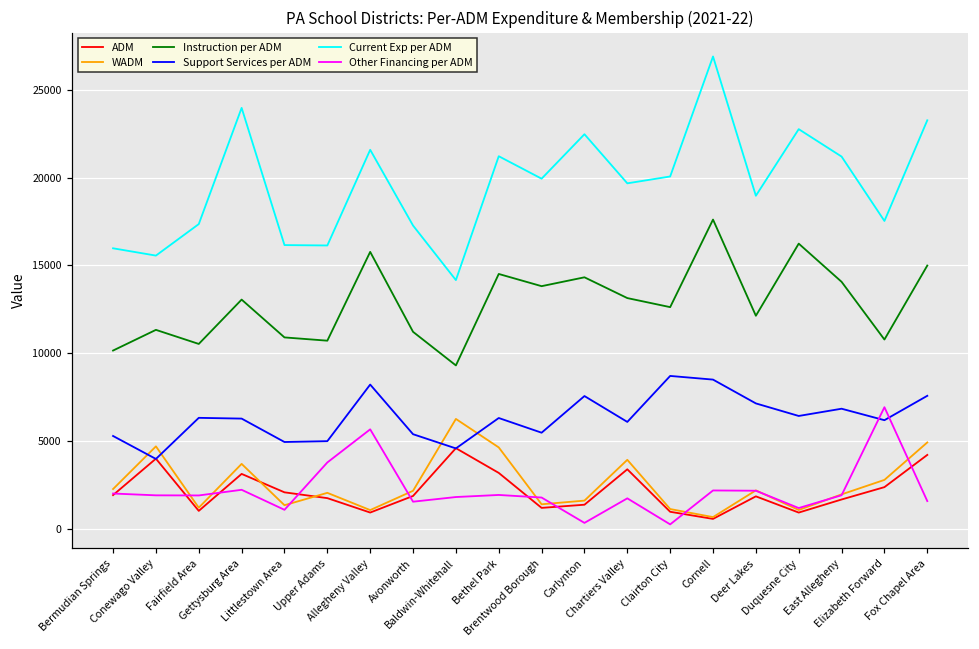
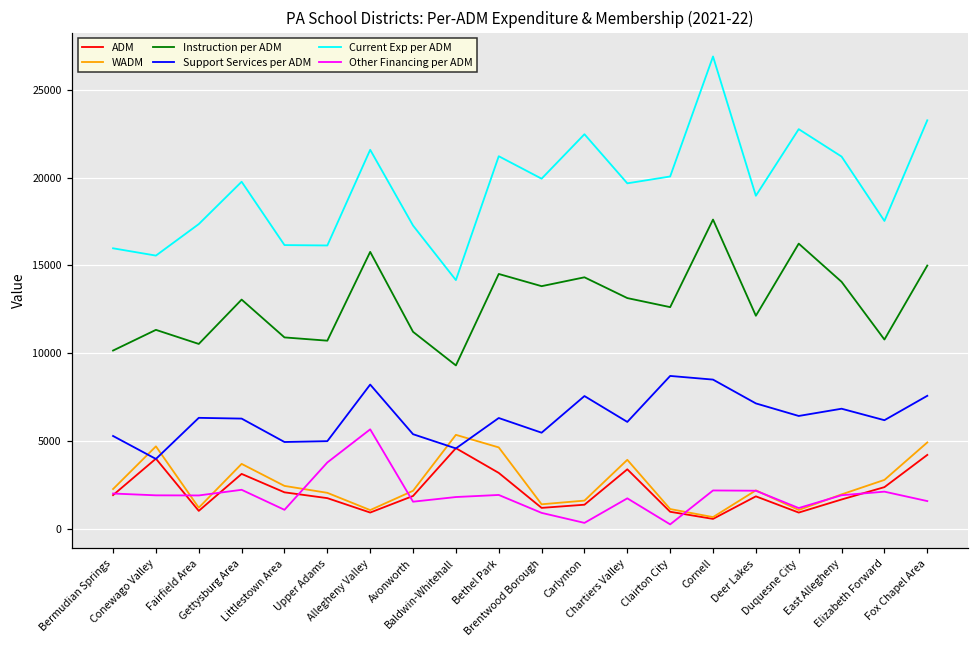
Current Exp per ADM, Gettysburg Area: 24000 -> 19800
WADM, Littlestown Area: 1300 -> 2400
WADM, Baldwin-Whitehall: 6300 -> 5400
Other Financing per ADM, Brentwood Borough: 1800 -> 900
Other Financing per ADM, Elizabeth Forward: 6900 -> 2100
